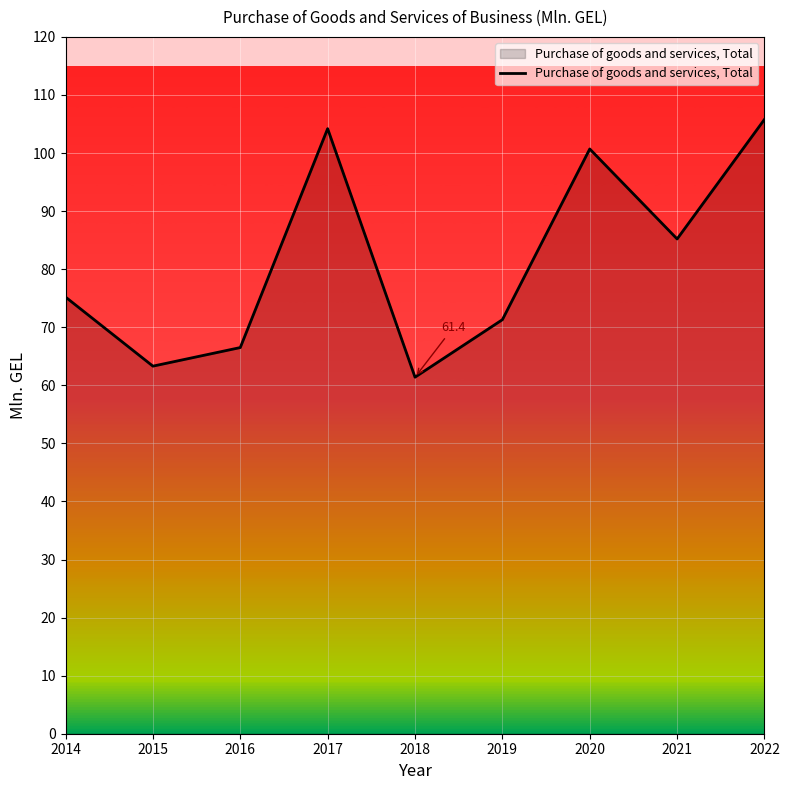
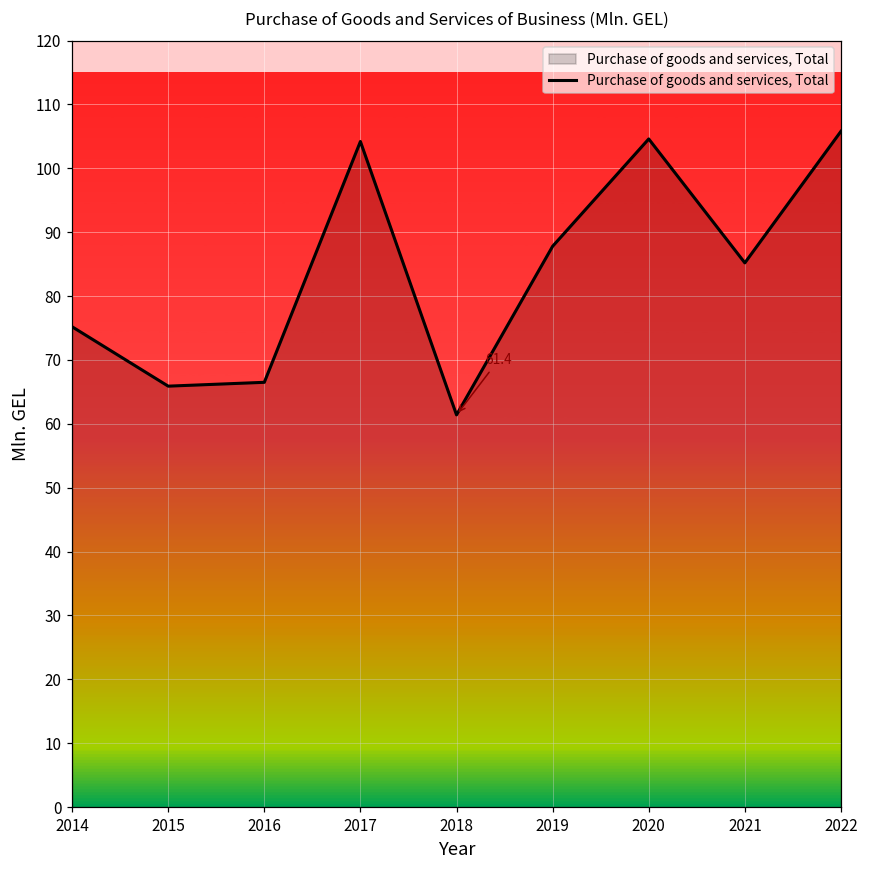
2015: 63 -> 66
2019: 71 -> 88
2020: 101 -> 105
